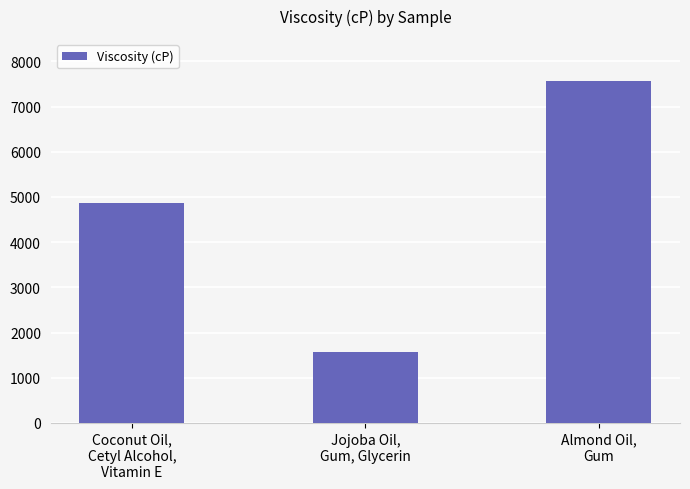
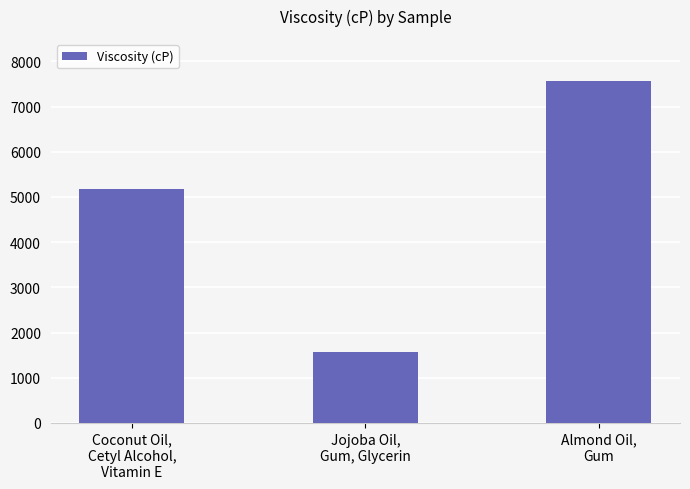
Coconut Oil, Cetyl Alcohol, Vitamin E: 4900 -> 5200
